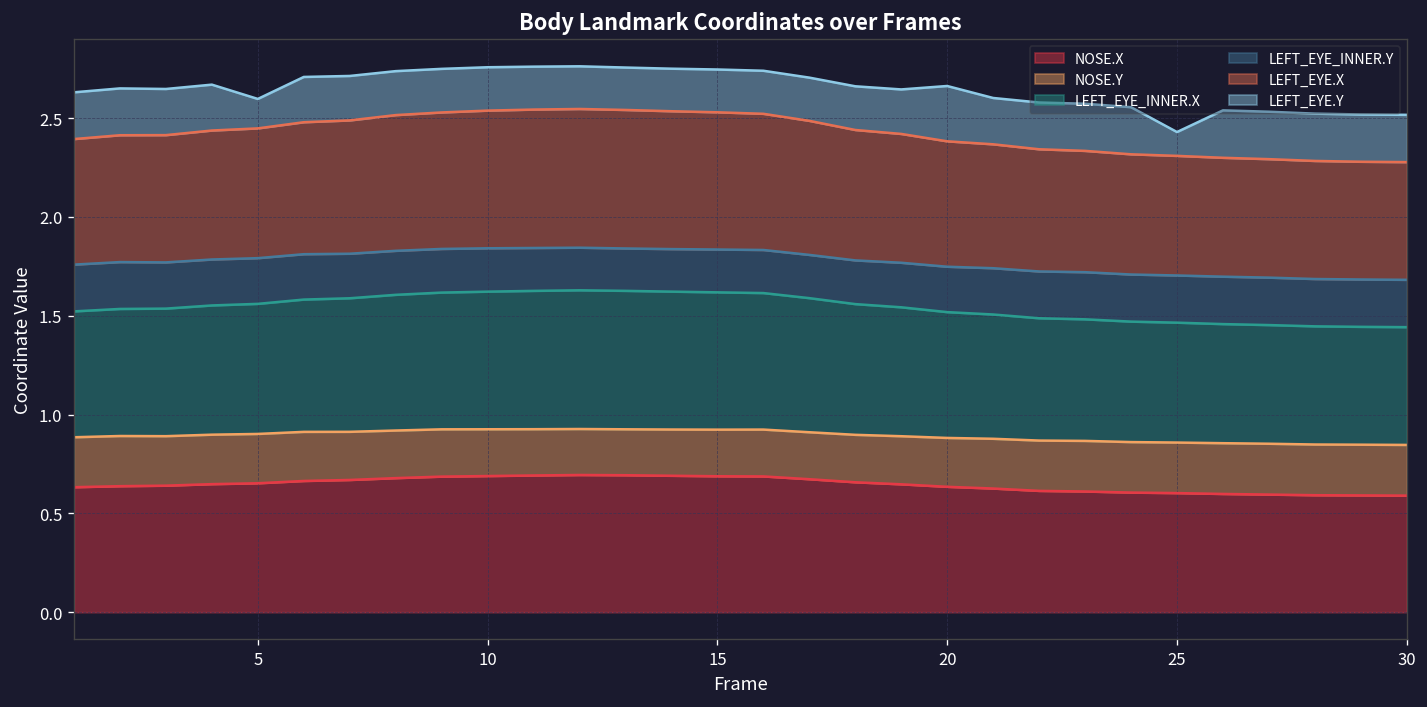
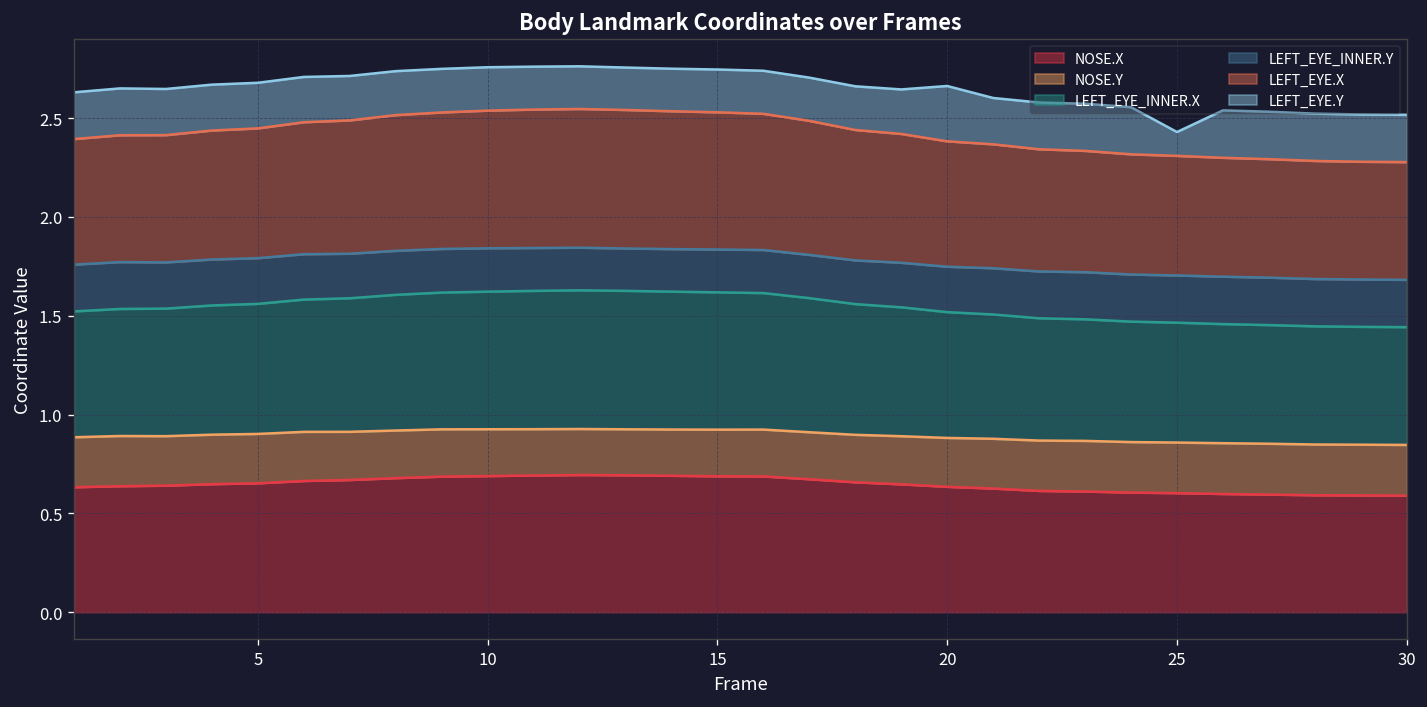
LEFT_EYE.Y, 5: 0.15 -> 0.23
